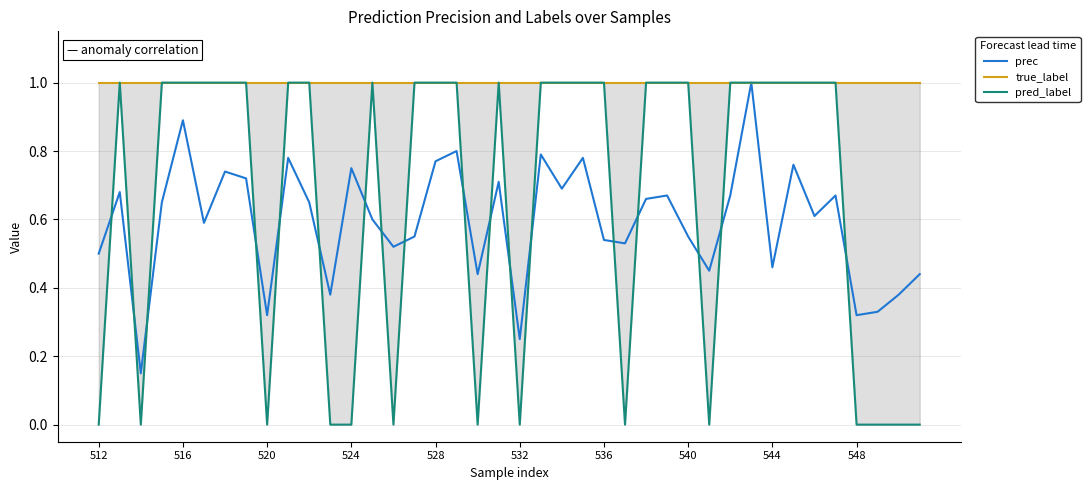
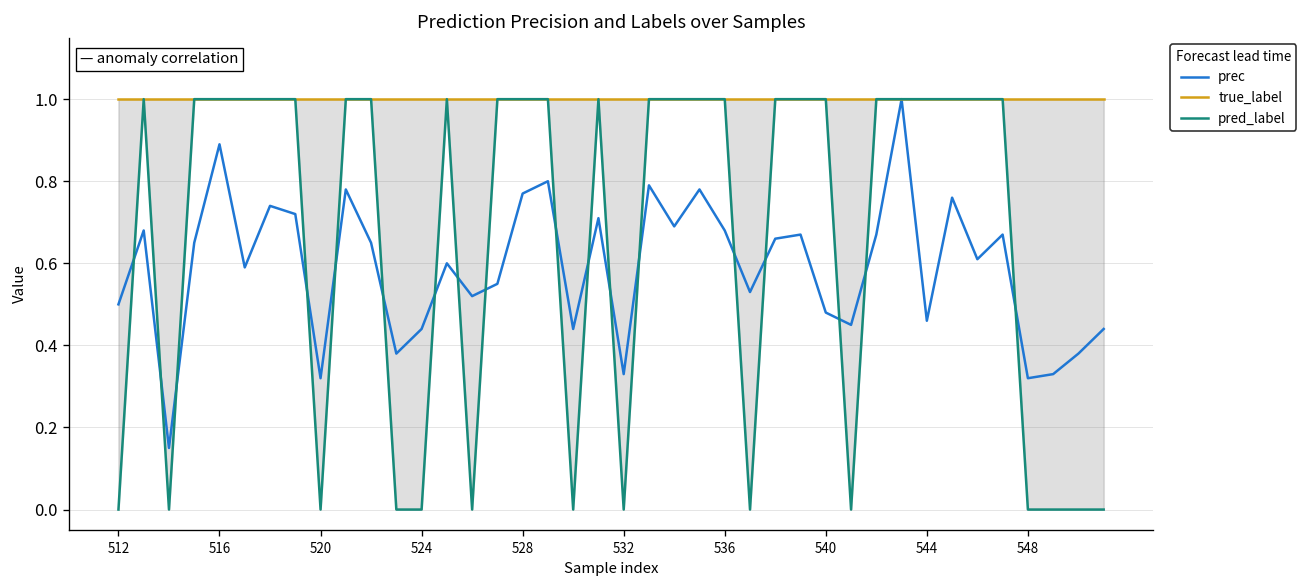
prec, 524: 0.75 -> 0.44
prec, 532: 0.25 -> 0.33
prec, 536: 0.54 -> 0.68
prec, 540: 0.55 -> 0.48
